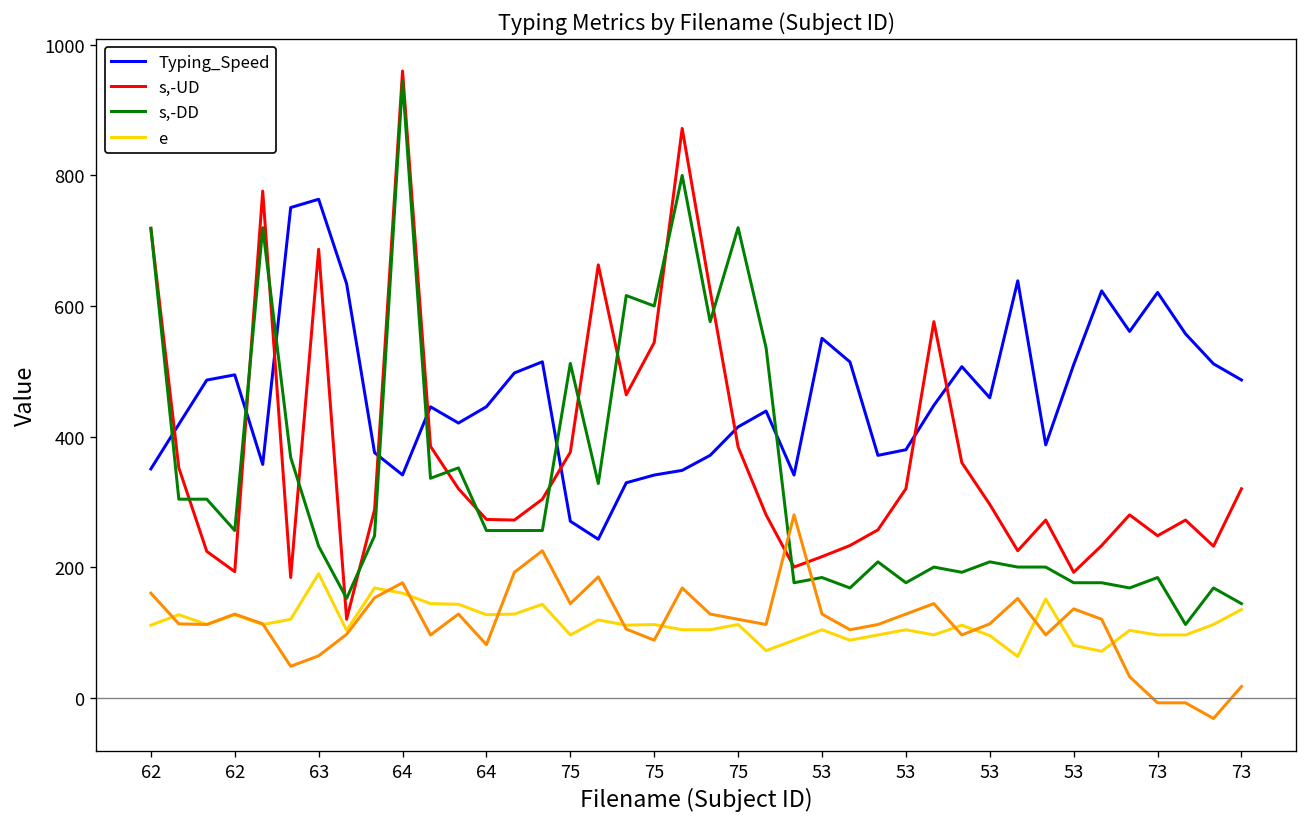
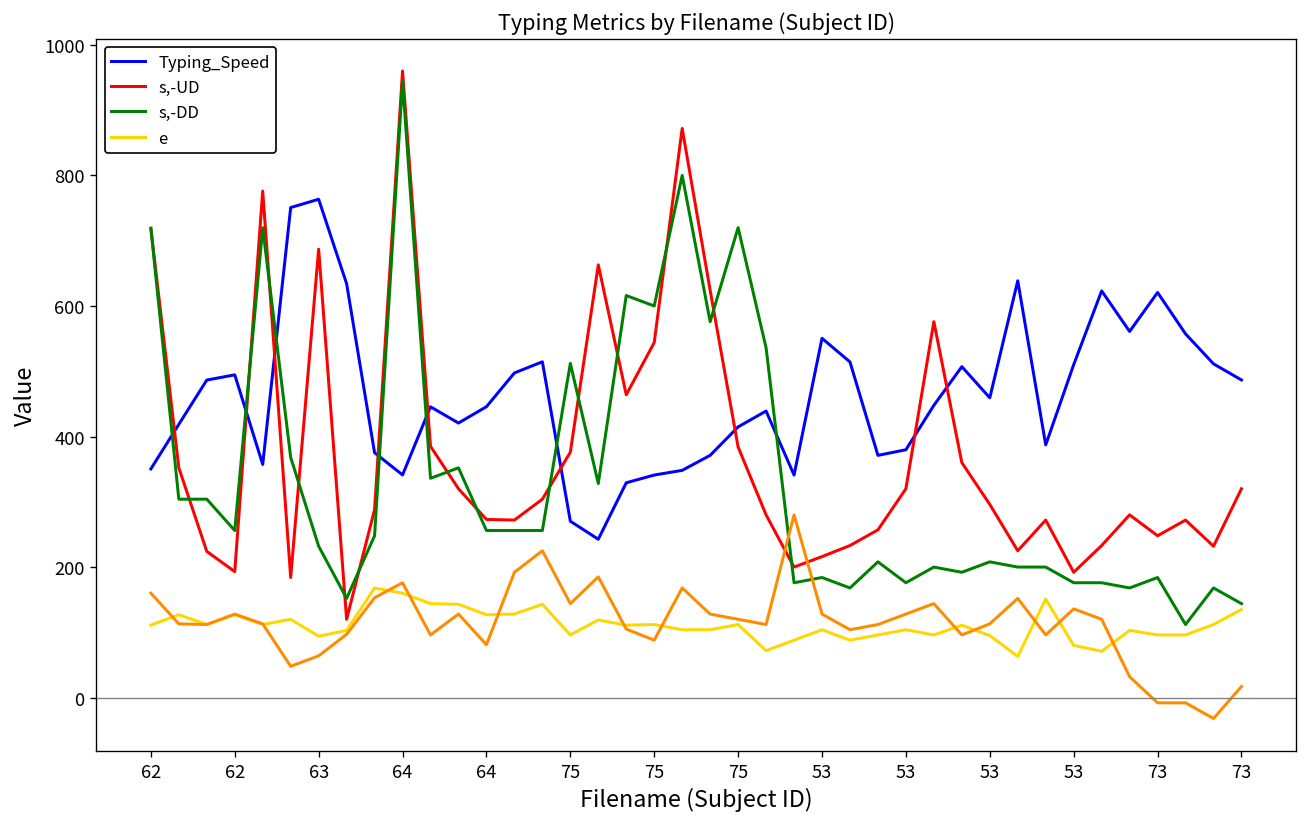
e, 63: 190 -> 90
